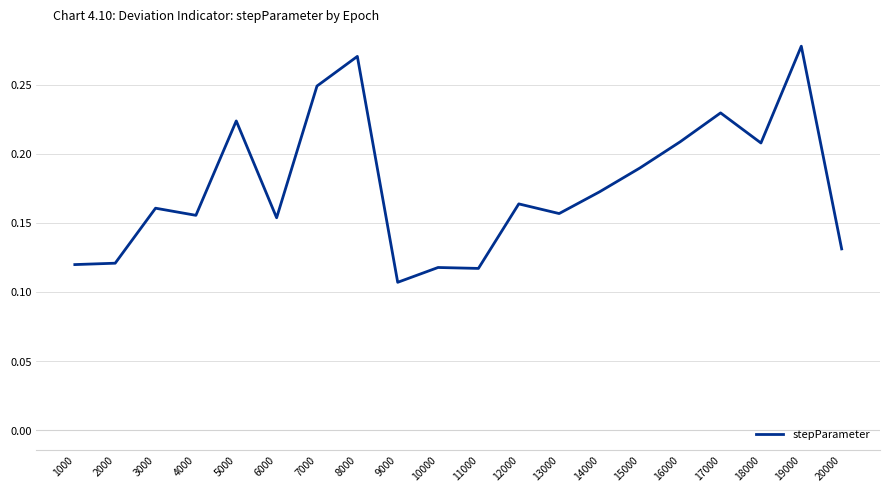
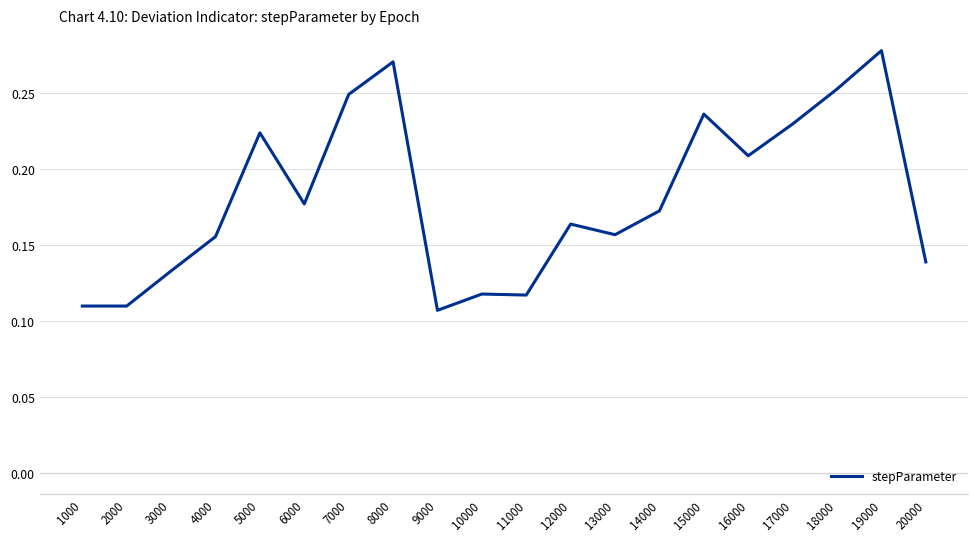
1000: 0.12 -> 0.11
2000: 0.121 -> 0.110
3000: 0.161 -> 0.133
6000: 0.154 -> 0.177
15000: 0.190 -> 0.236
18000: 0.208 -> 0.253
20000: 0.131 -> 0.139
